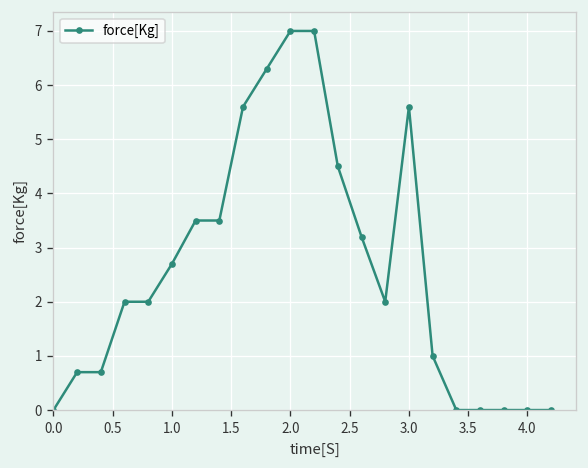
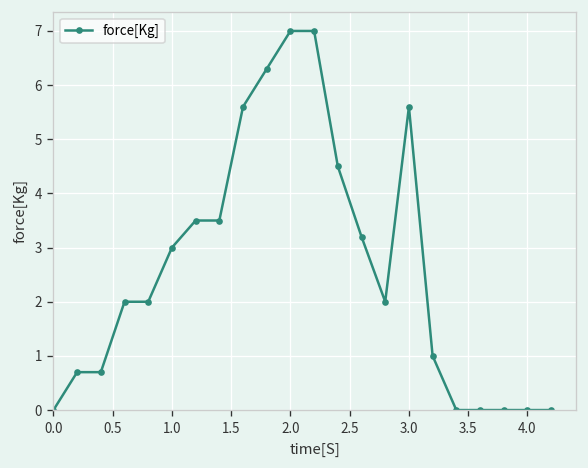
1.0: 2.7 -> 3.0
